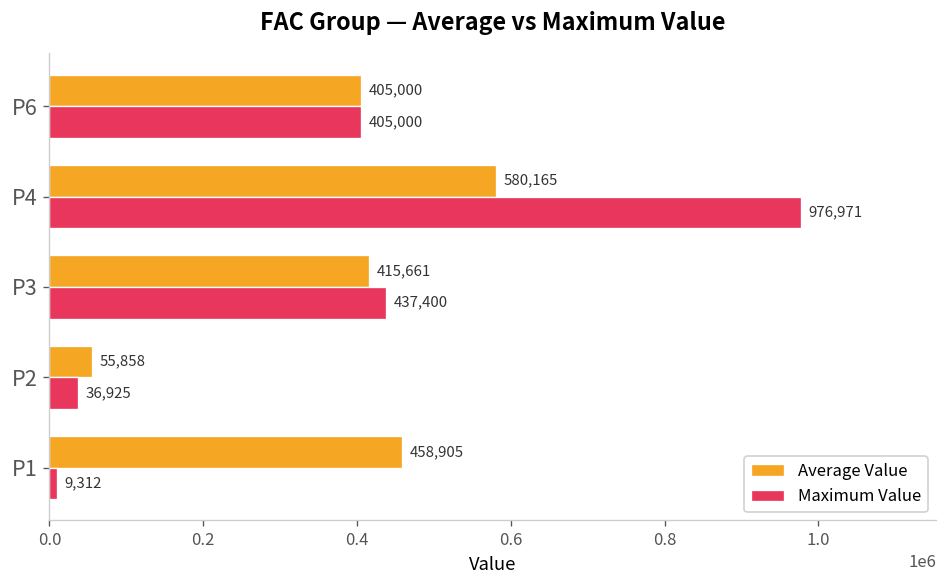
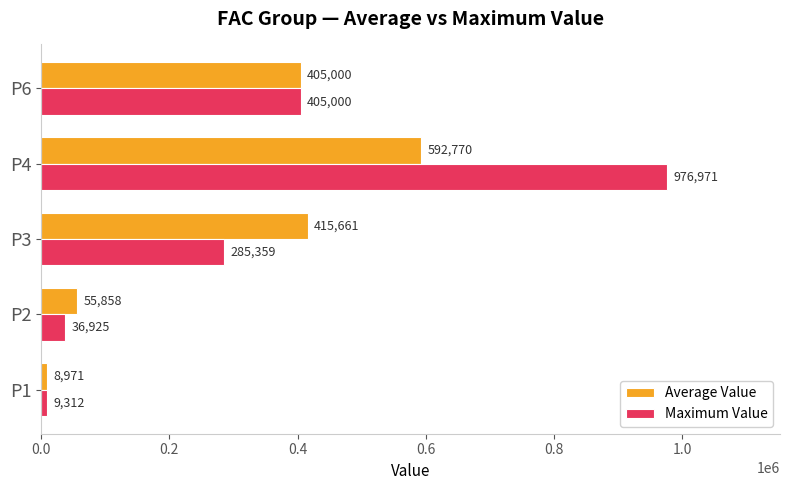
Average Value, P4: 580,165 -> 592,770
Maximum Value, P3: 437,400 -> 285,359
Average Value, P1: 458,905 -> 8,971
